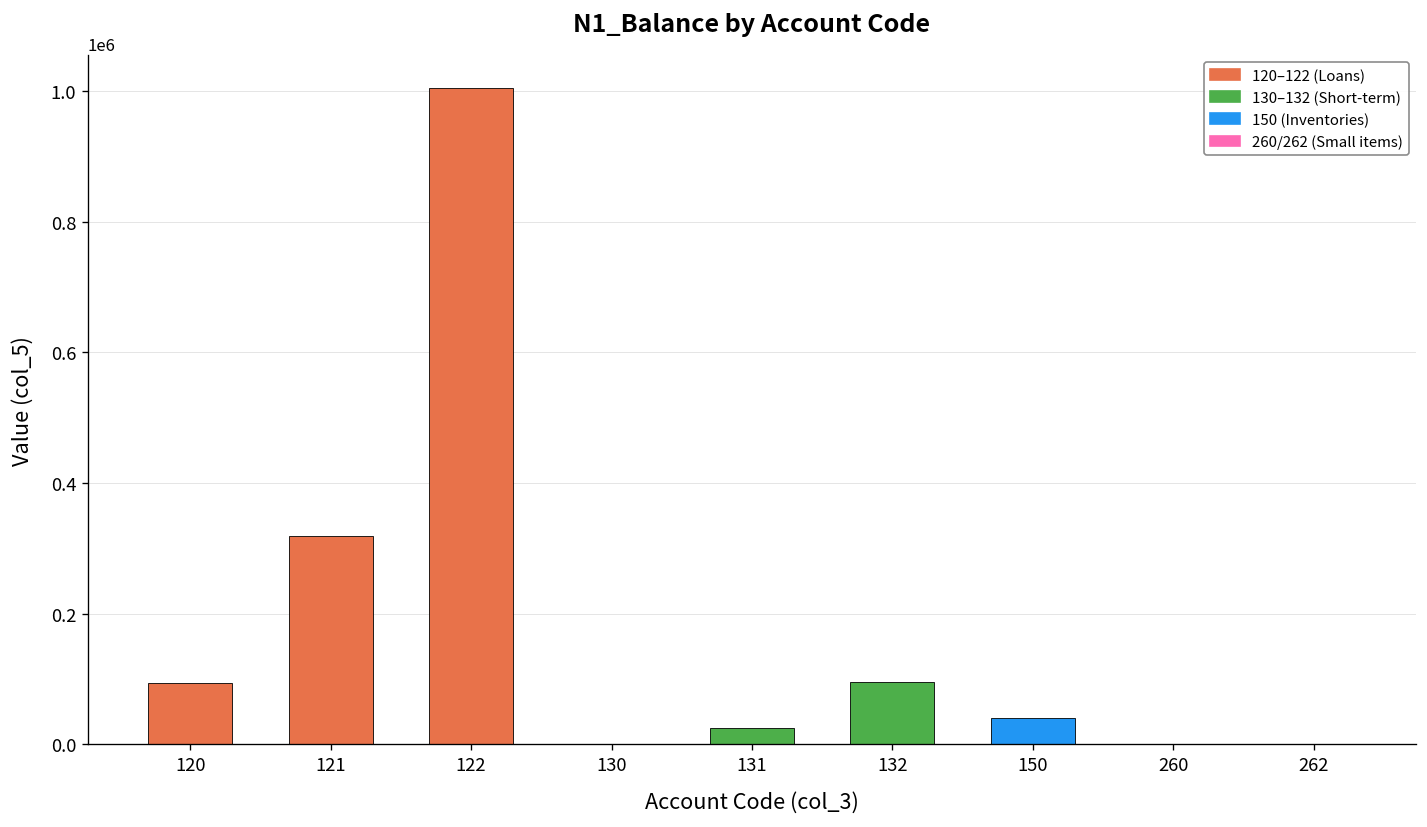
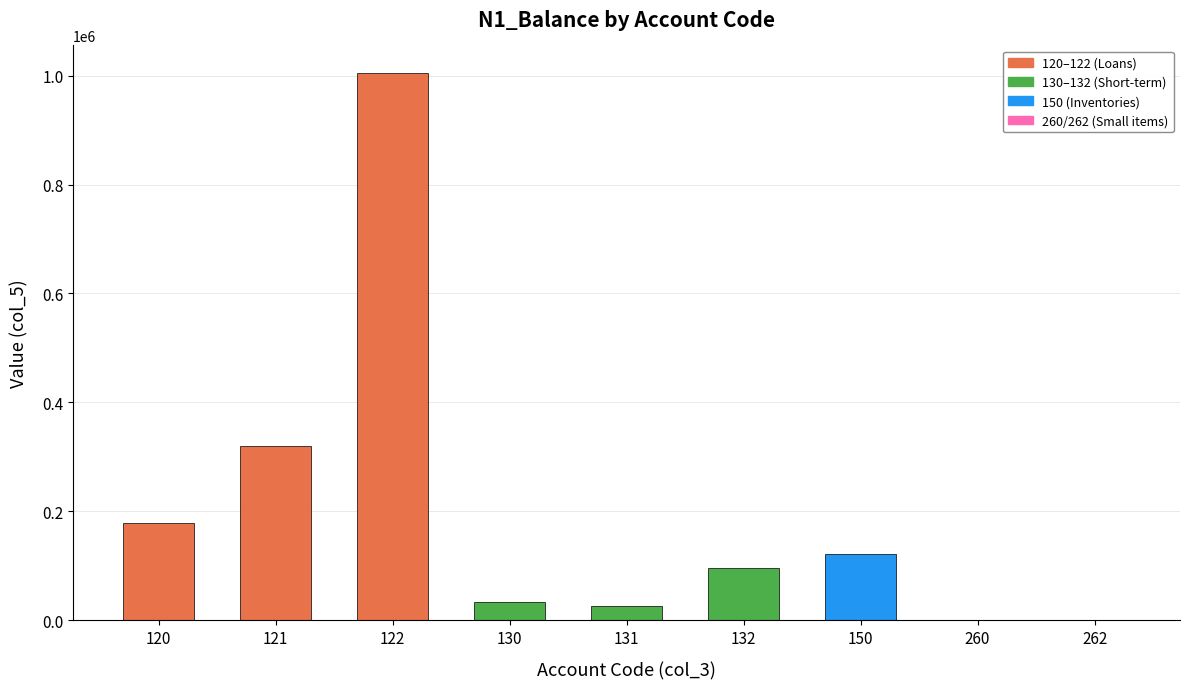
120: 90000 -> 180000
130: 0 -> 30000
150: 40000 -> 120000
